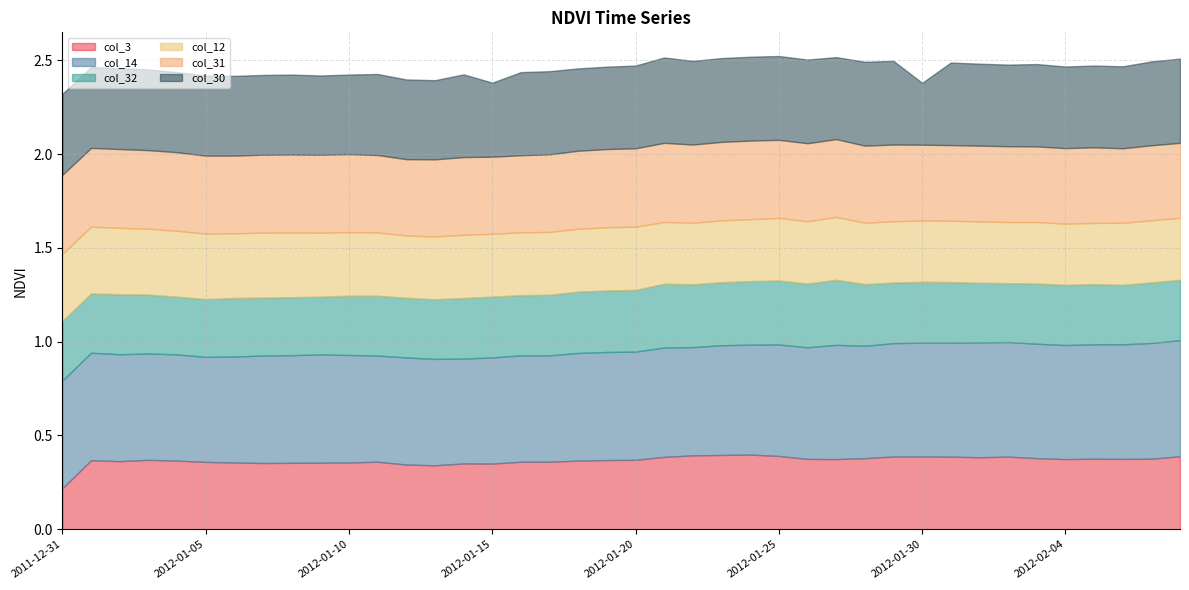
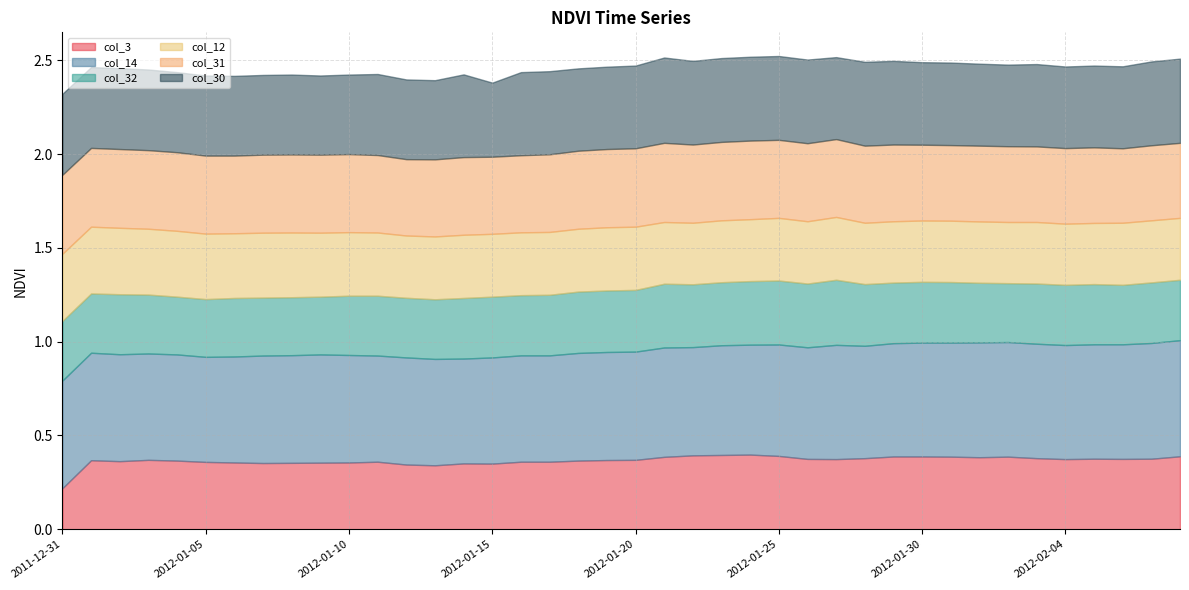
col_30, 2012-01-30: 0.33 -> 0.44
